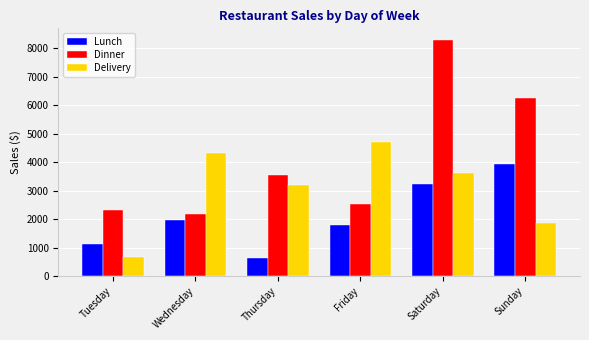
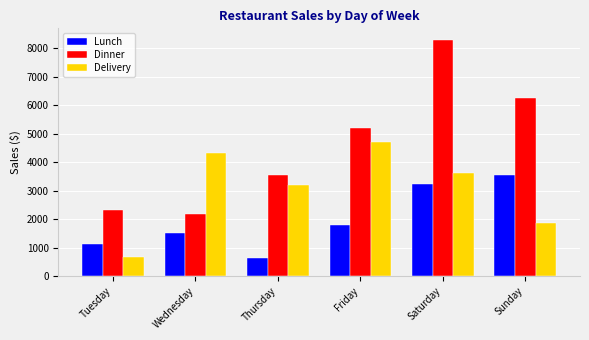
Lunch, Wednesday: 2000 -> 1500
Dinner, Friday: 2500 -> 5200
Lunch, Sunday: 3900 -> 3500
